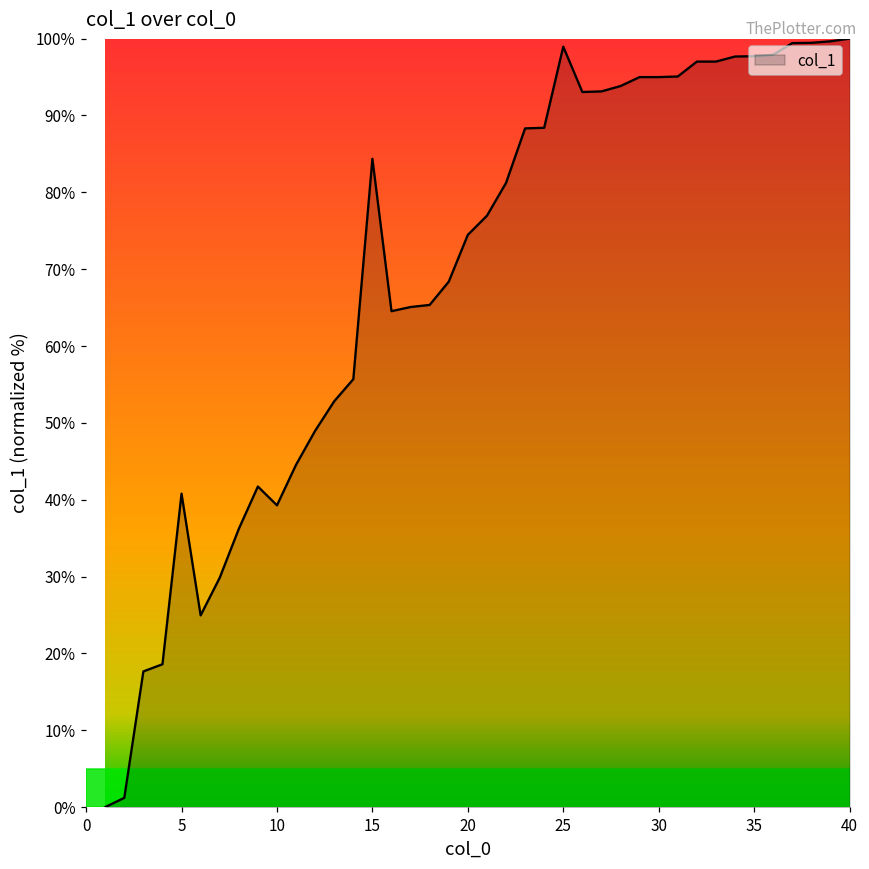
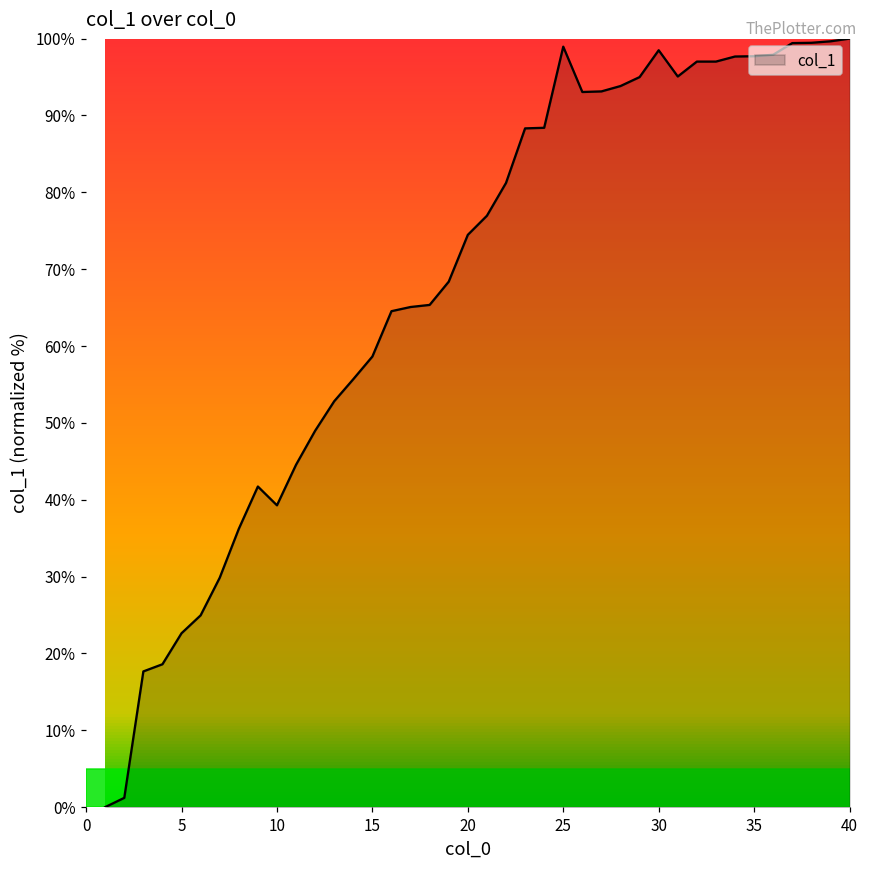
5: 41% -> 23%
15: 84% -> 59%
30: 95% -> 98%
